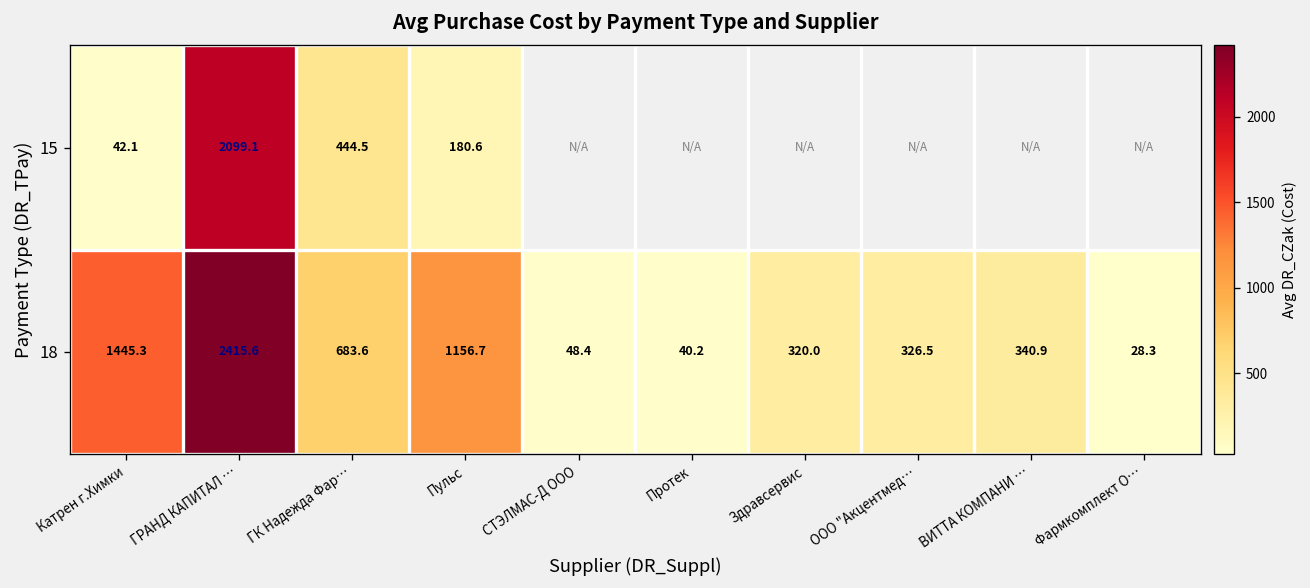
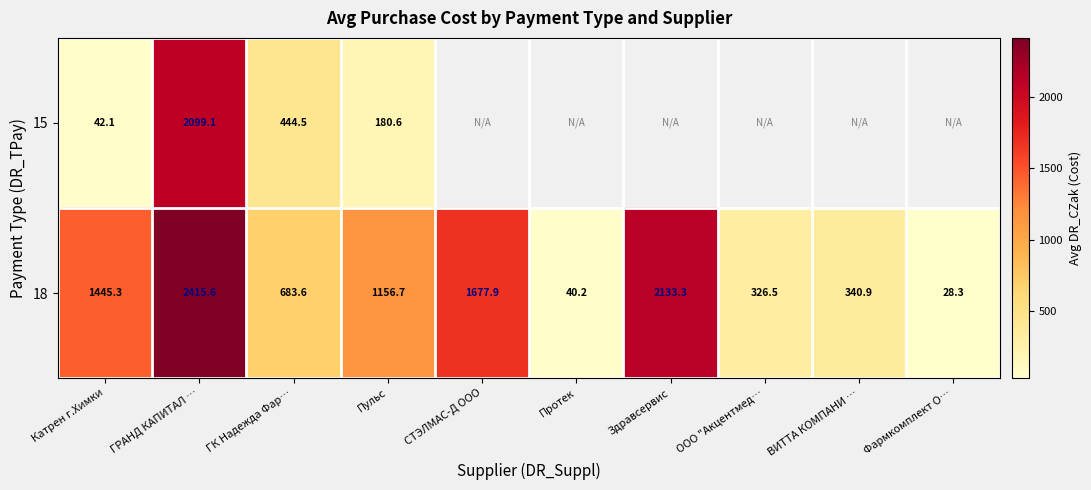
18, СТЭЛМАС-Д ООО: 48.4 -> 1677.9
18, Здравсервис: 320.0 -> 2133.3
